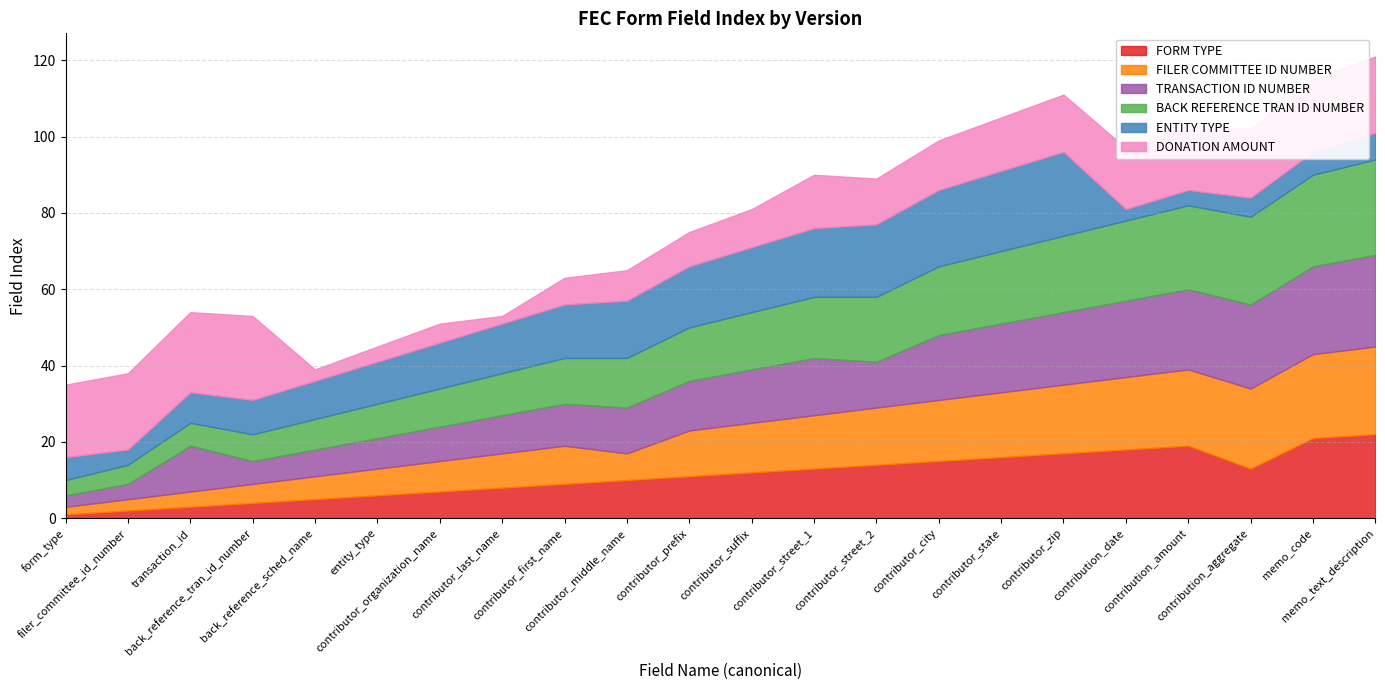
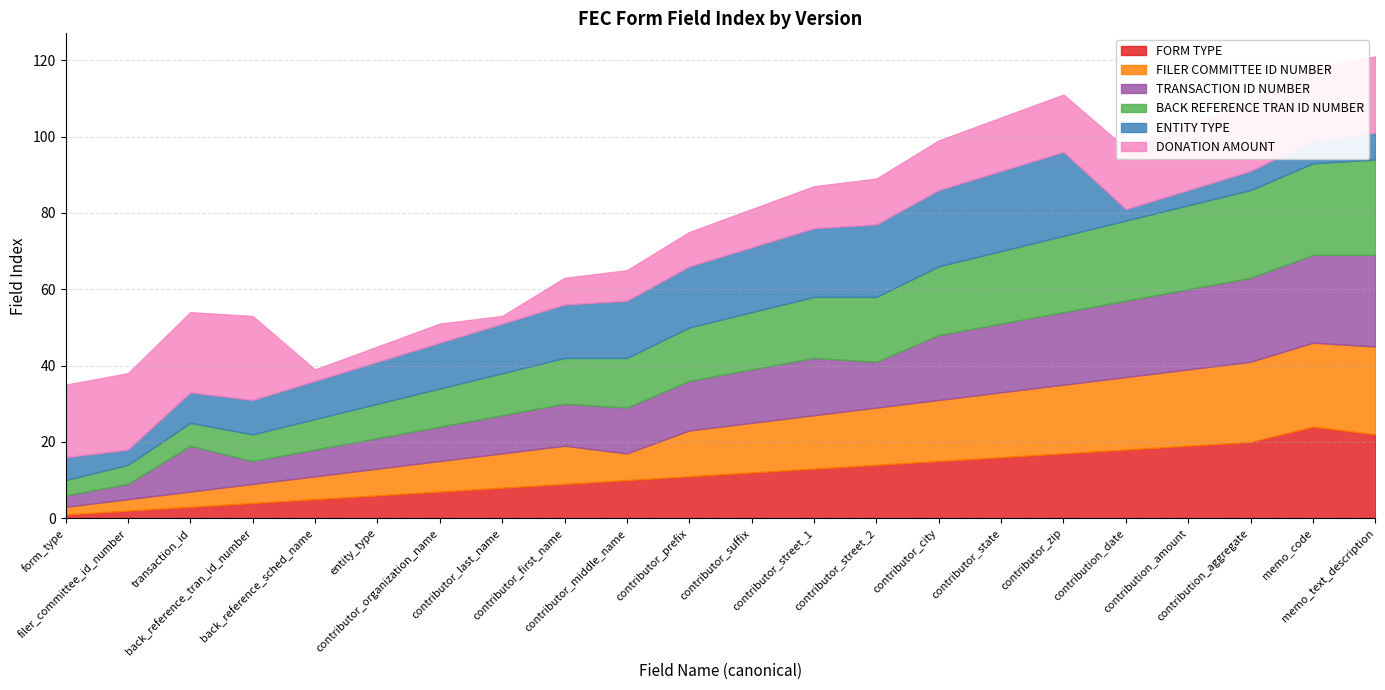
DONATION AMOUNT, contributor_street_1: 14 -> 11
FORM TYPE, contribution_aggregate: 13 -> 20
FORM TYPE, memo_code: 21 -> 24
